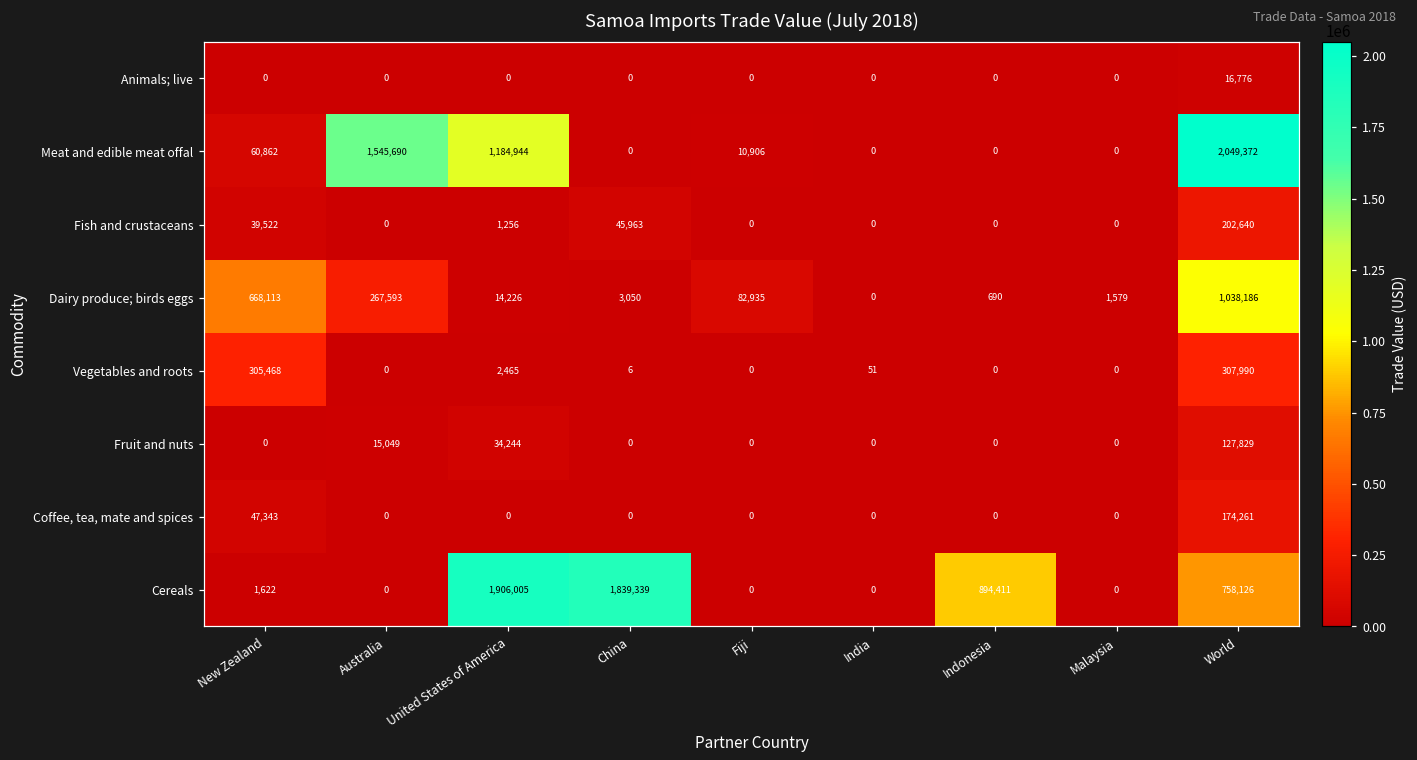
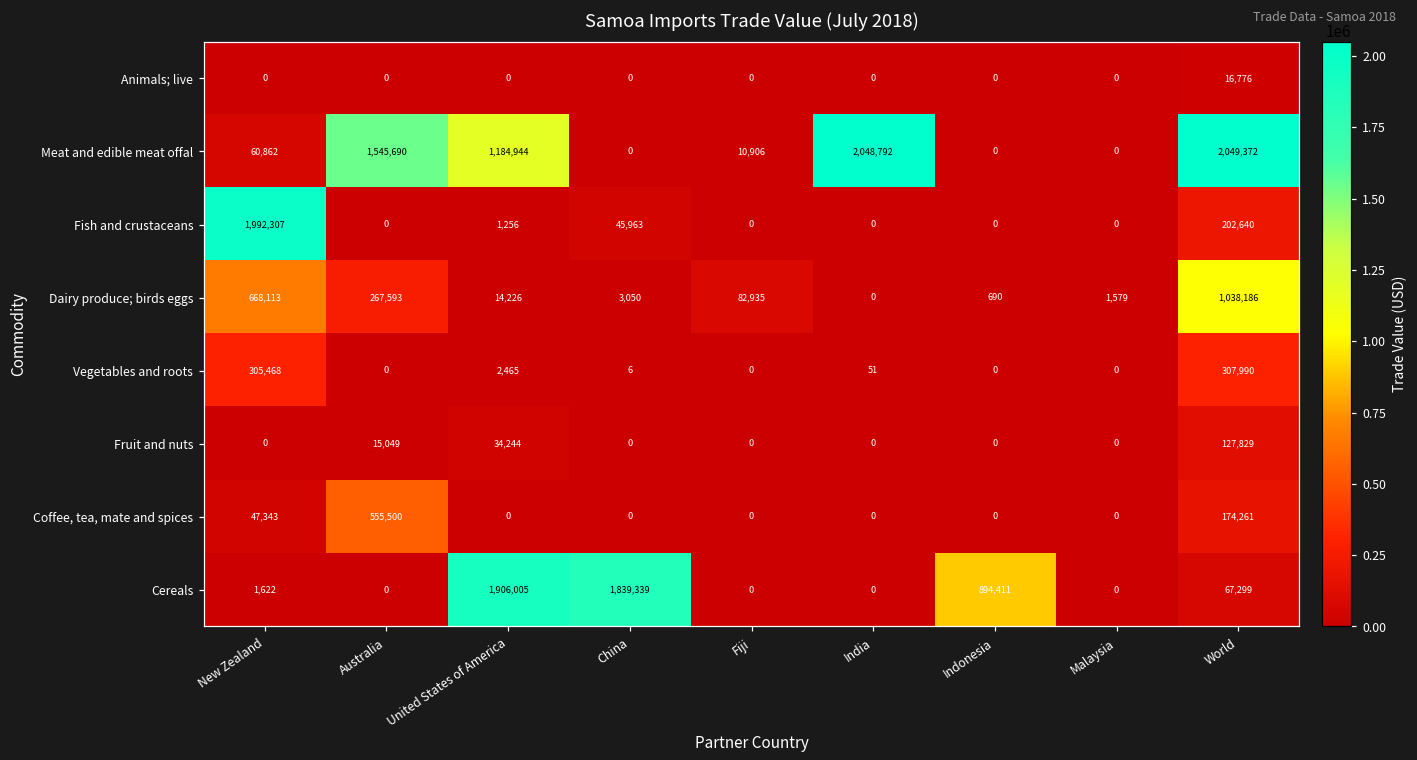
Meat and edible meat offal, India: 0 -> 2,048,792
Fish and crustaceans, New Zealand: 39,522 -> 1,992,307
Coffee, tea, mate and spices, Australia: 0 -> 555,500
Cereals, World: 758,126 -> 67,299
